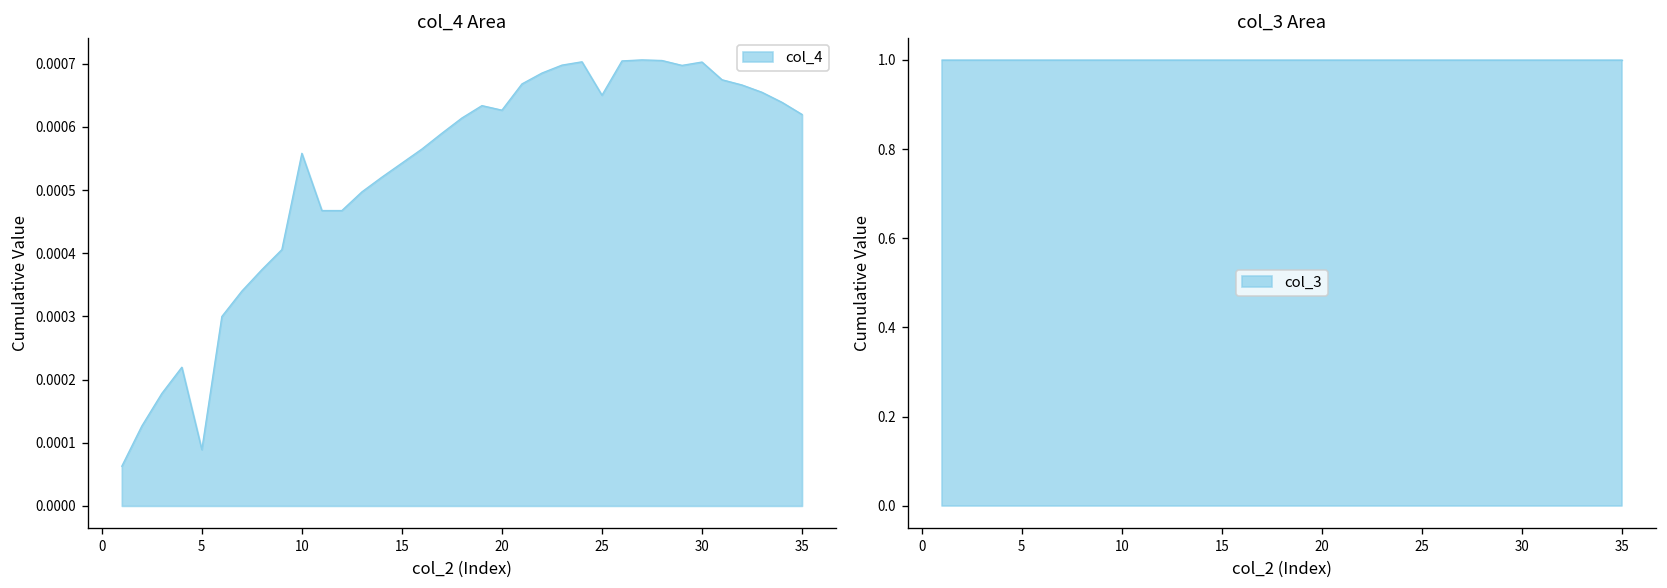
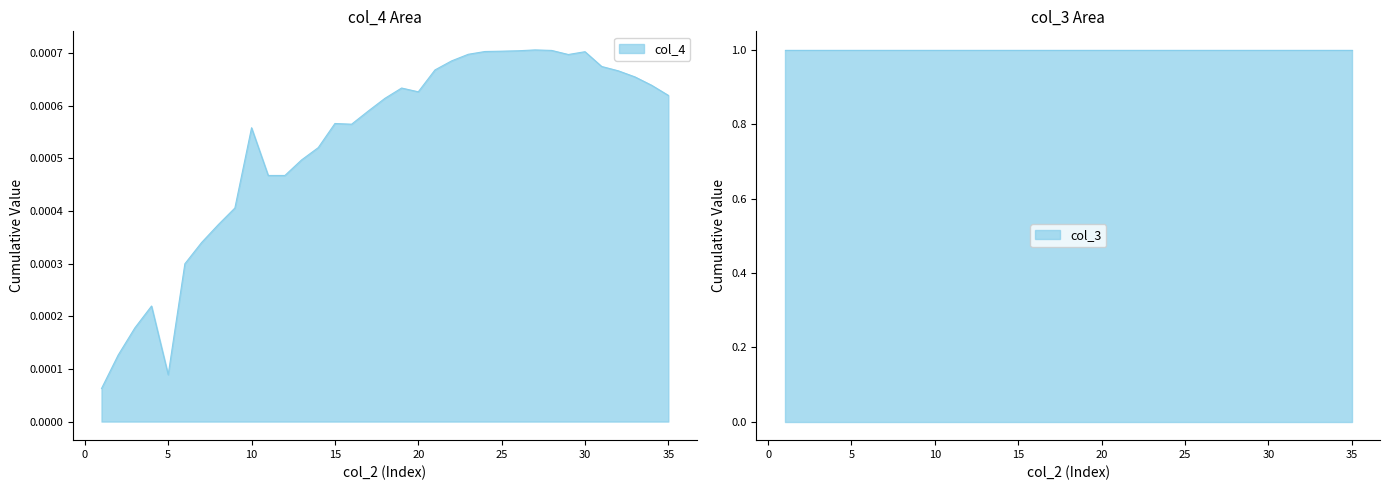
col_4 Area, 15: 0.00054 -> 0.00057
col_4 Area, 25: 0.00065 -> 0.00070
